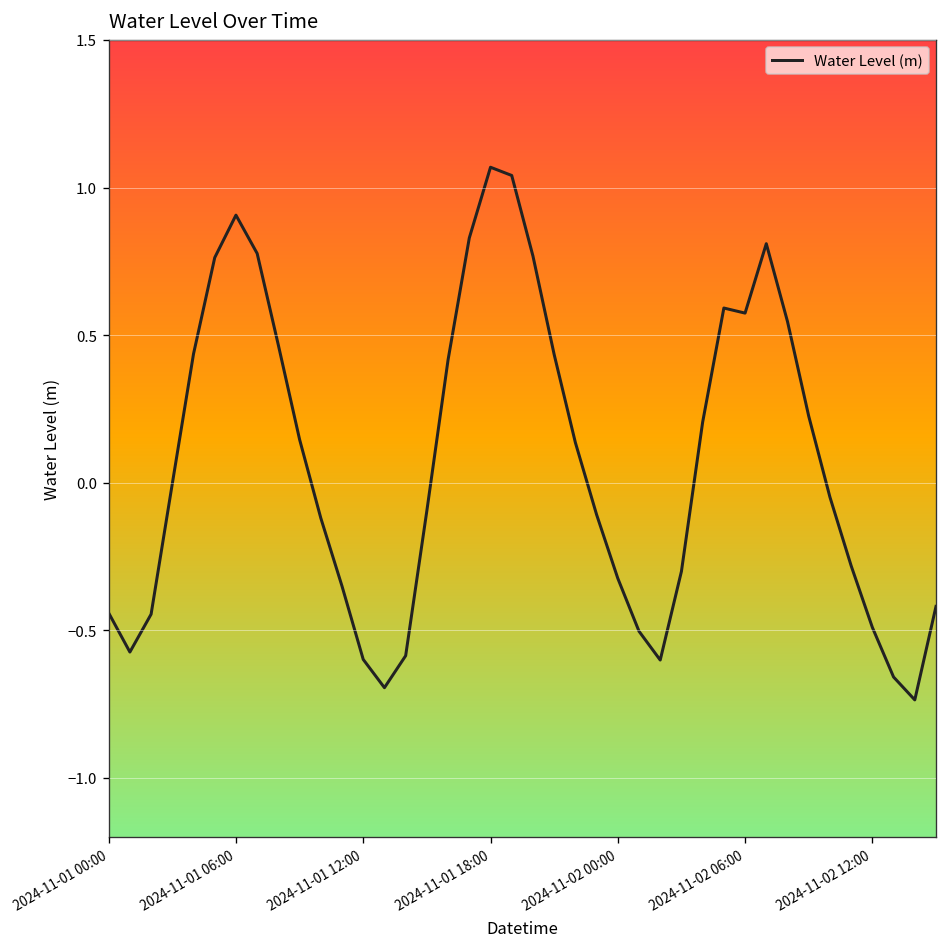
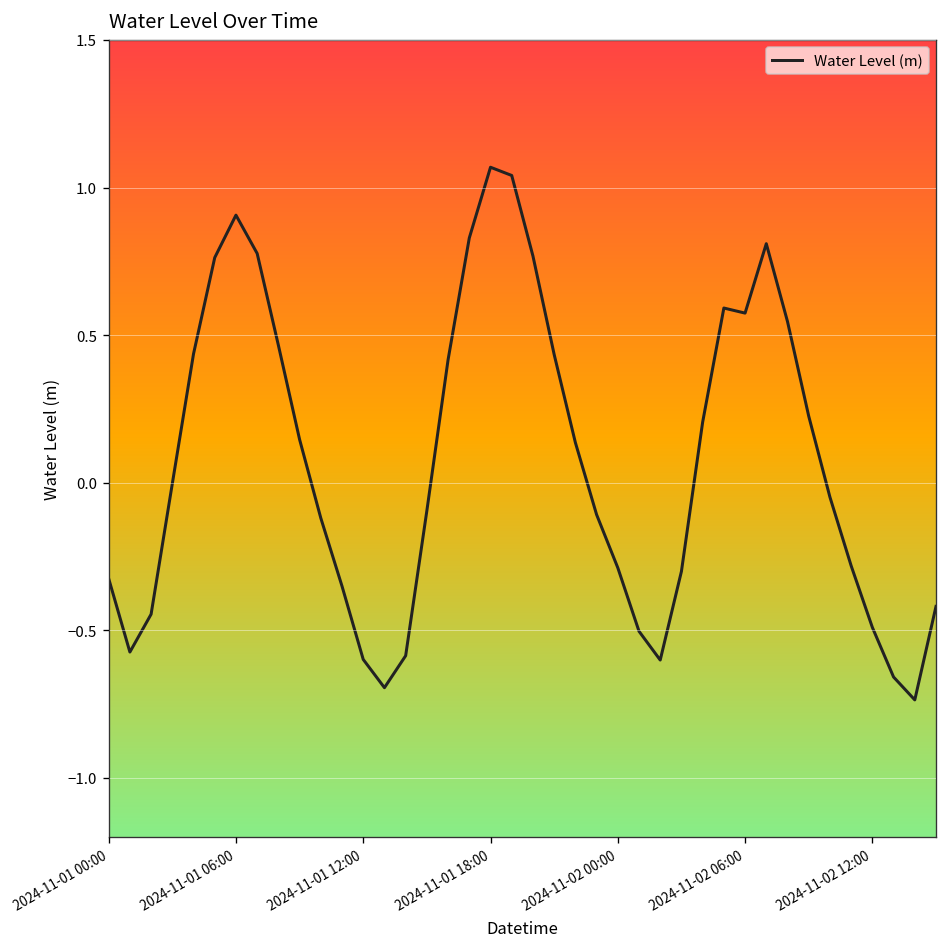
2024-11-01 00:00: -0.44 -> -0.32
2024-11-02 00:00: -0.32 -> -0.29
